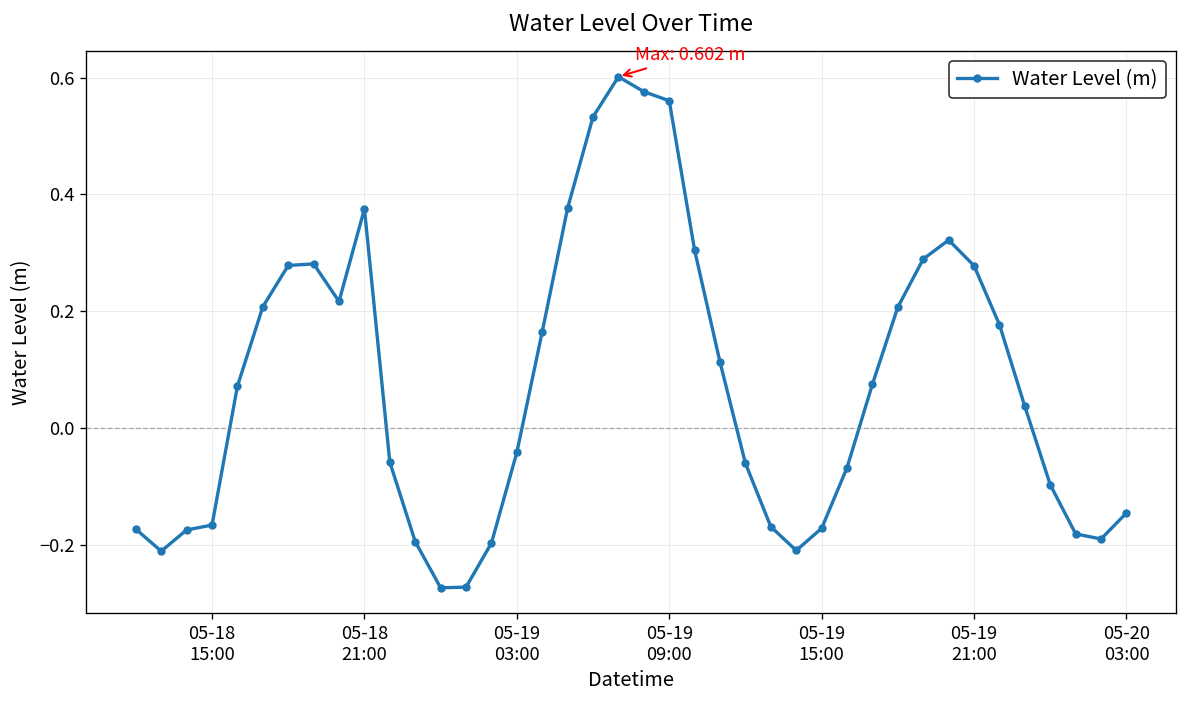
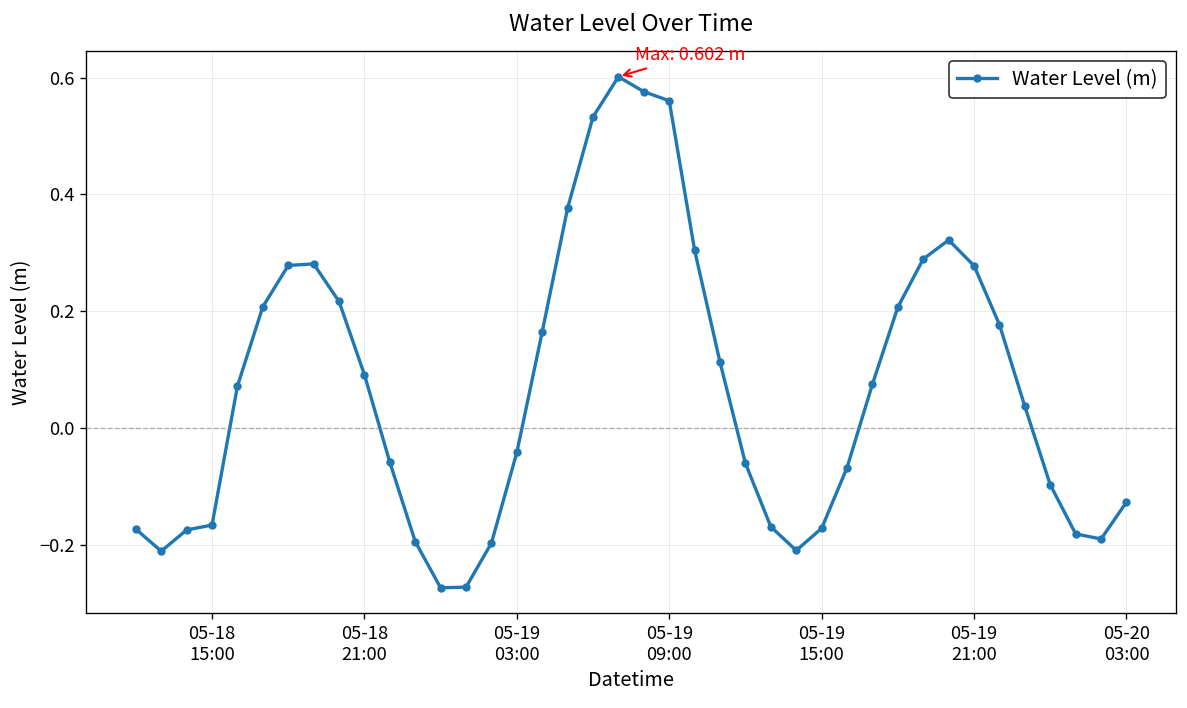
05-18 21:00: 0.38 -> 0.09
05-20 03:00: -0.15 -> -0.13
